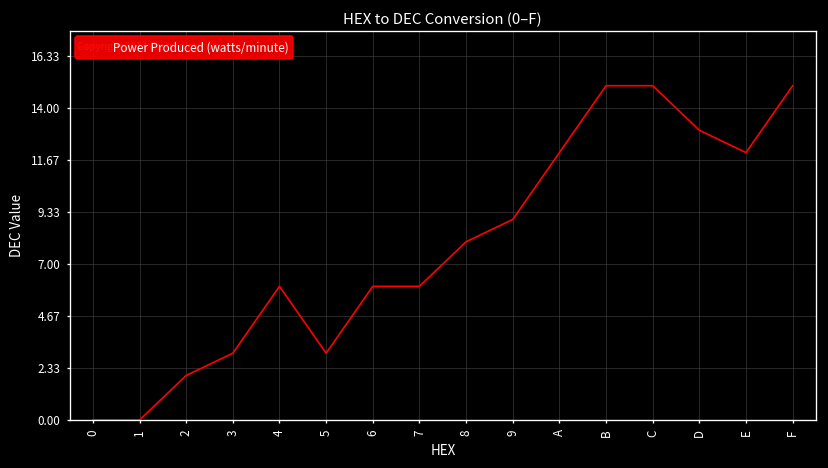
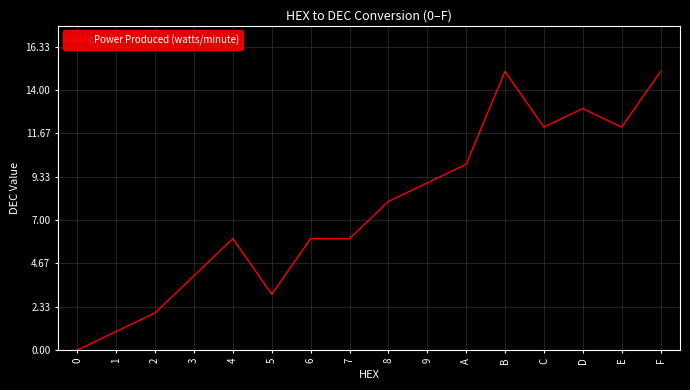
1: 0 -> 1
3: 3 -> 4
A: 12 -> 10
C: 15 -> 12
